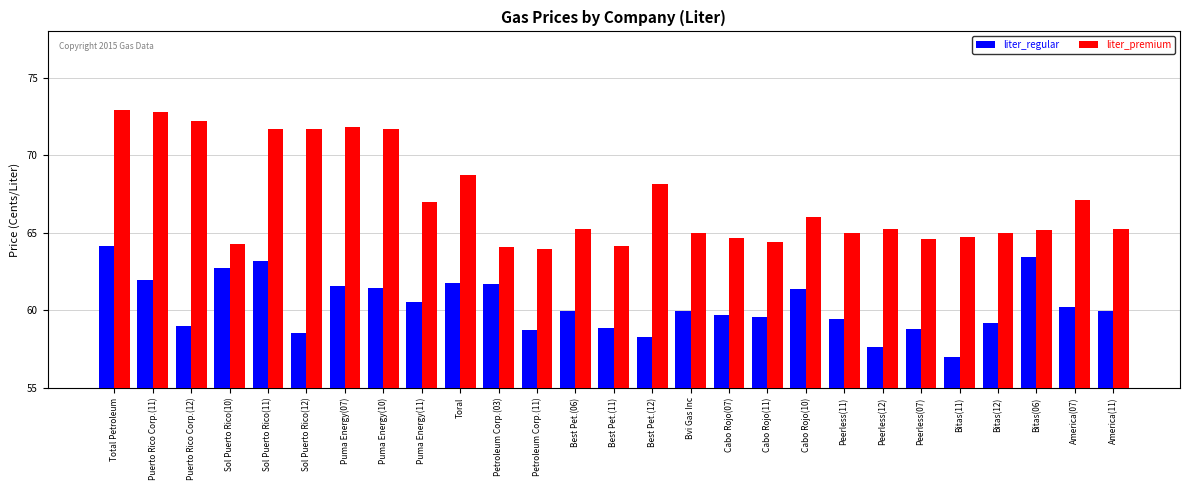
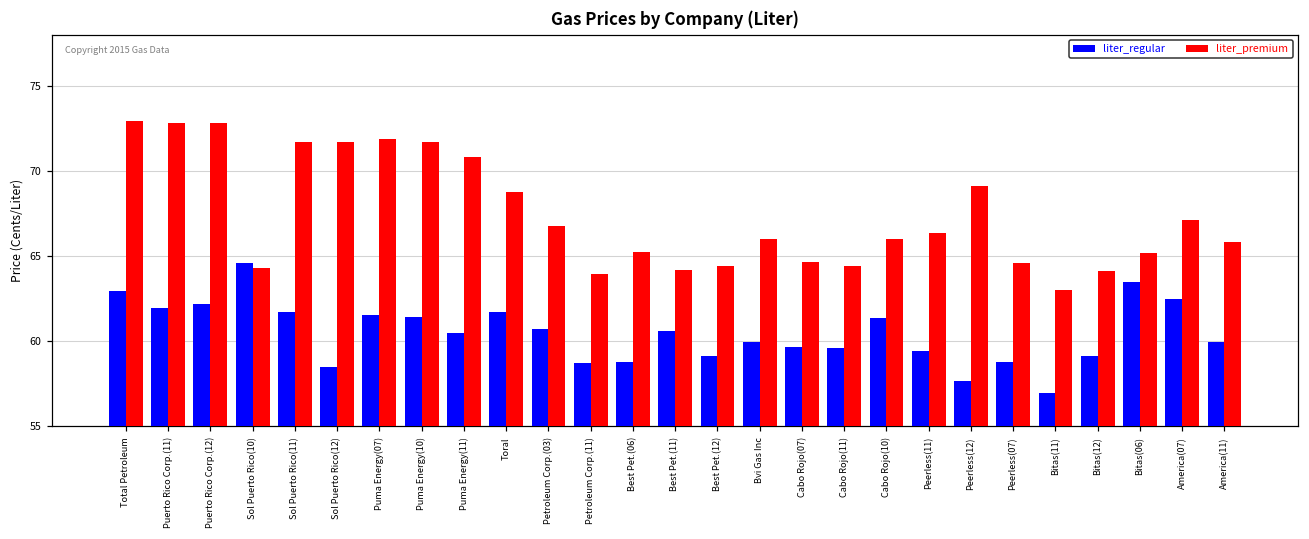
liter_regular, Total Petroleum: 64.2 -> 63.0
liter_regular, Puerto Rico Corp.(12): 59.0 -> 62.2
liter_premium, Puerto Rico Corp.(12): 72.2 -> 72.8
liter_regular, Sol Puerto Rico(10): 62.7 -> 64.6
liter_regular, Sol Puerto Rico(11): 63.2 -> 61.7
liter_premium, Puma Energy(11): 67.0 -> 70.8
liter_regular, Petroleum Corp.(03): 61.7 -> 60.7
liter_premium, Petroleum Corp.(03): 64.1 -> 66.7
liter_regular, Best Pet.(06): 59.9 -> 58.8
liter_regular, Best Pet.(11): 58.9 -> 60.6
liter_regular, Best Pet.(12): 58.3 -> 59.2
liter_premium, Best Pet.(12): 68.1 -> 64.4
liter_premium, Bvi Gas Inc: 65.0 -> 66.0
liter_premium, Peerless(11): 65.0 -> 66.4
liter_premium, Peerless(12): 65.2 -> 69.1
liter_premium, Bitas(11): 64.7 -> 63.0
liter_premium, Bitas(12): 65.0 -> 64.1
liter_regular, America(07): 60.2 -> 62.5
liter_premium, America(11): 65.2 -> 65.8
